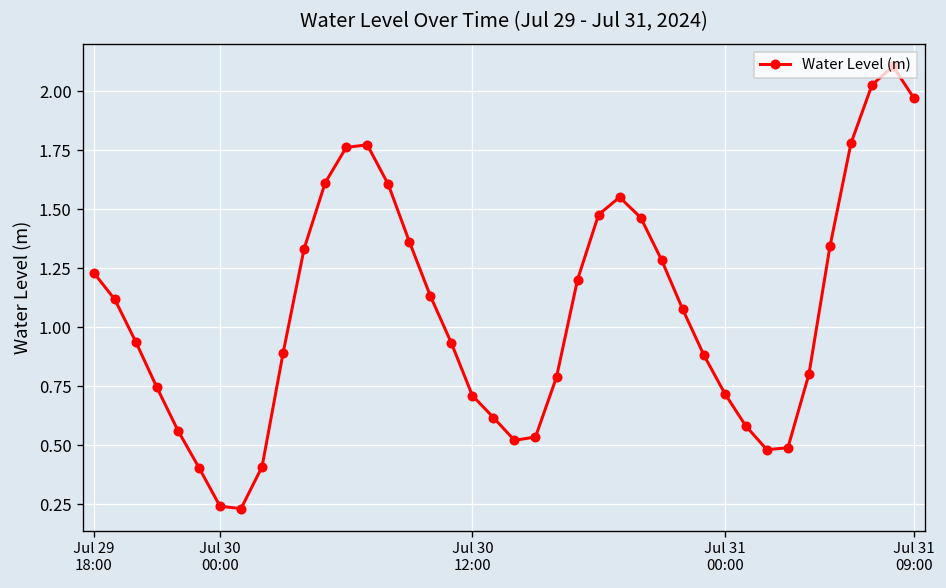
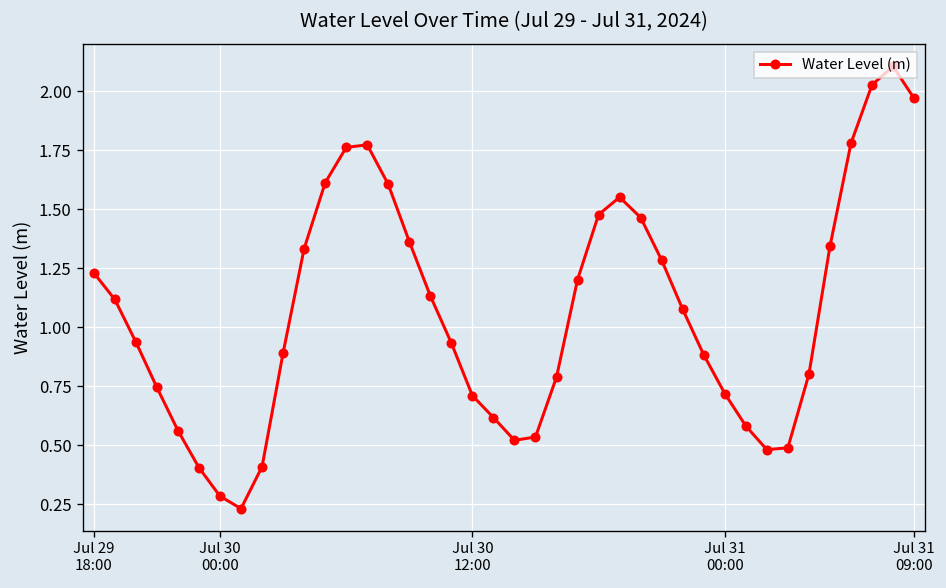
Jul 30 00:00: 0.24 -> 0.28
